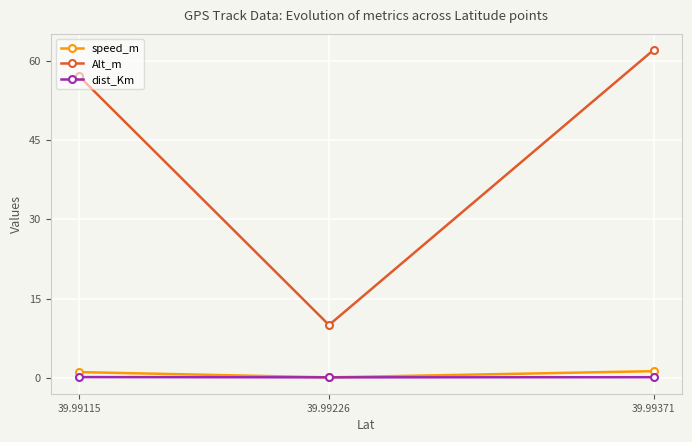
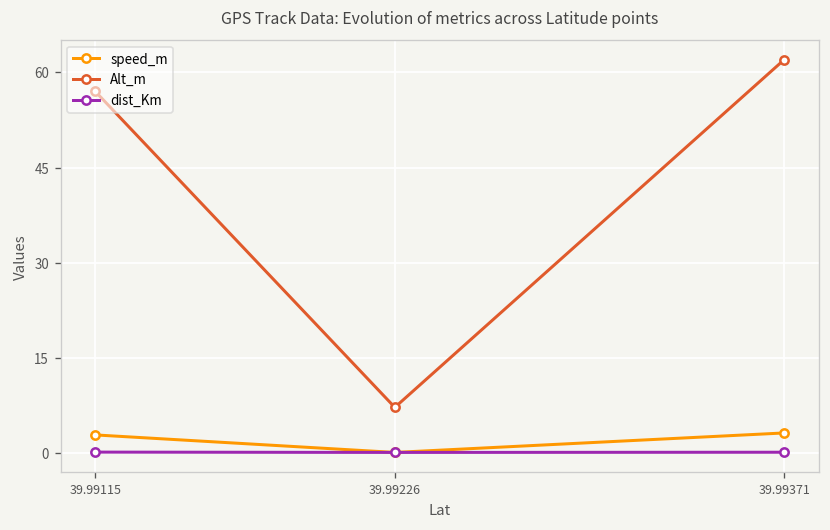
speed_m, 39.99115: 1 -> 3
Alt_m, 39.99226: 10 -> 7
speed_m, 39.99371: 1 -> 3
